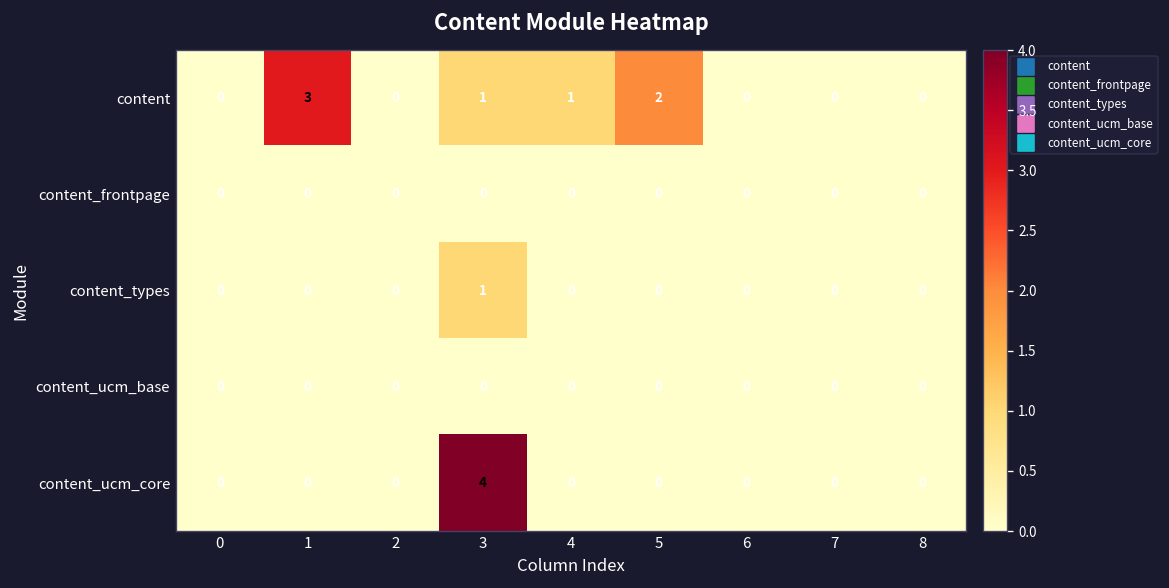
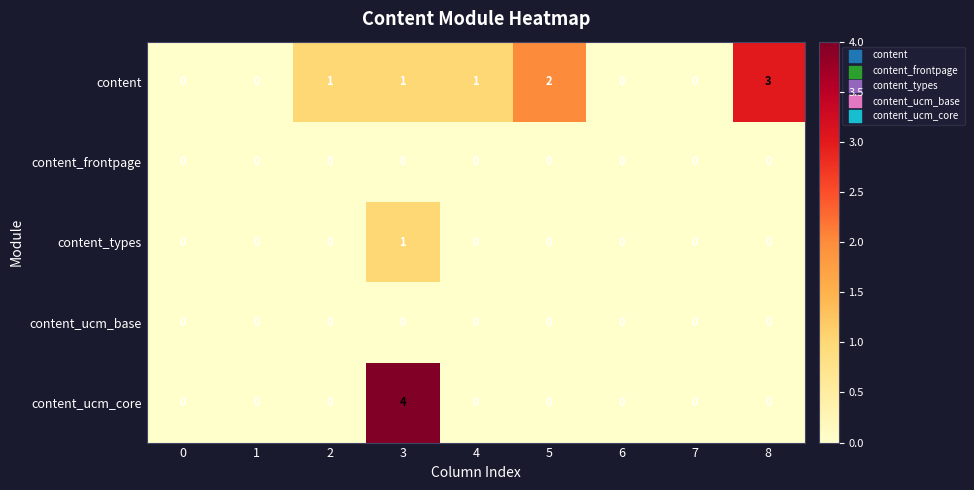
content, 1: 3 -> 0
content, 2: 0 -> 1
content, 8: 0 -> 3
